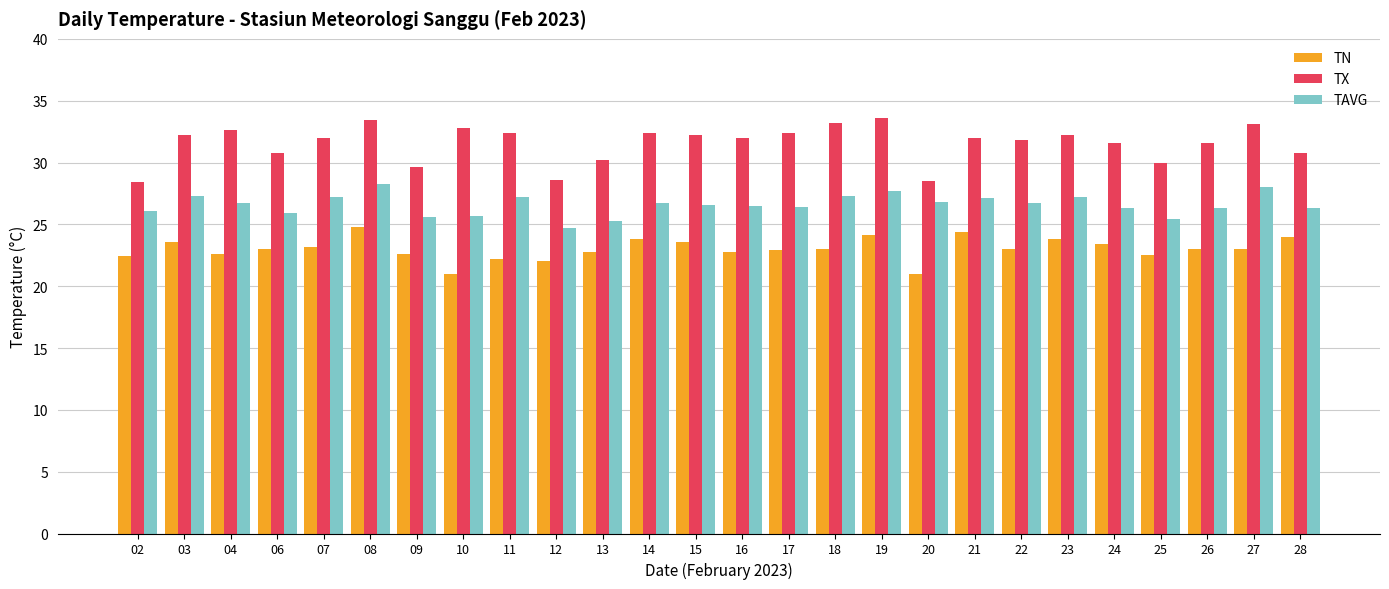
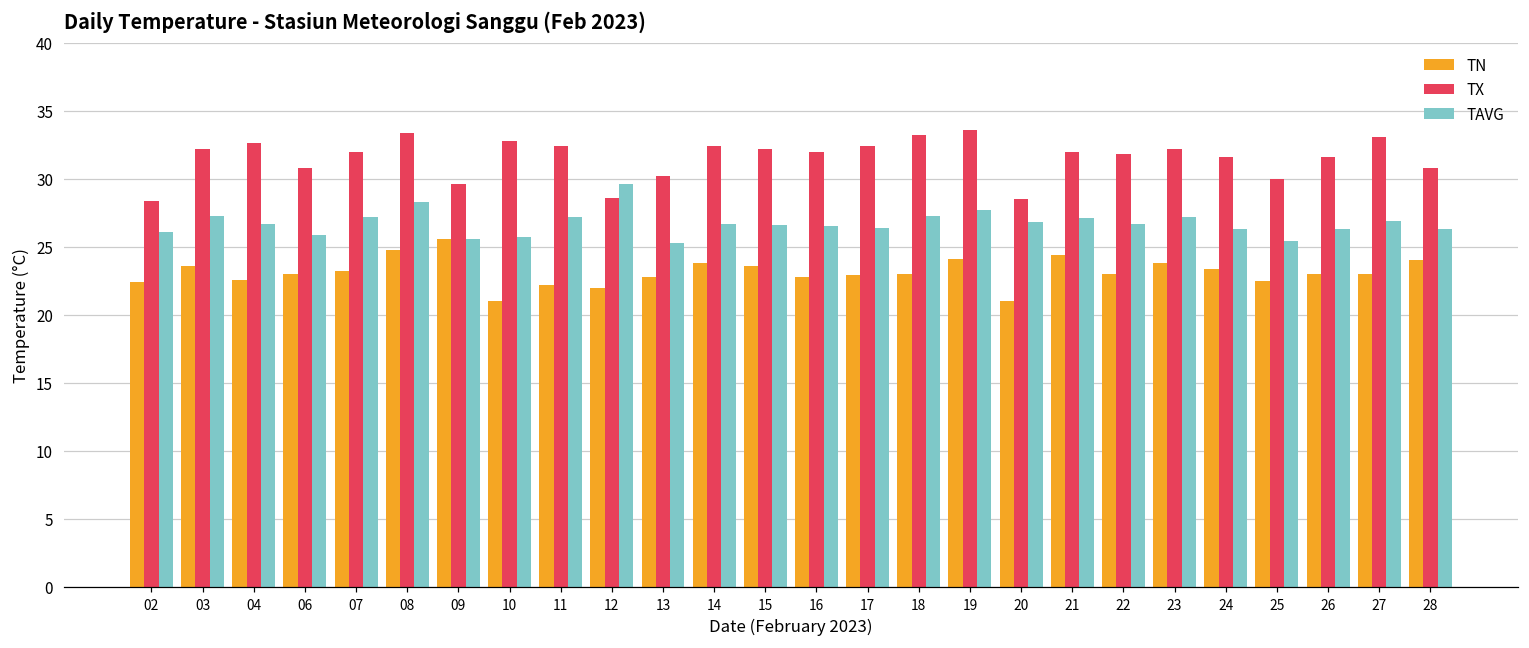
TN, 09: 22.6 -> 25.6
TAVG, 12: 24.7 -> 29.6
TAVG, 27: 28.0 -> 26.9
